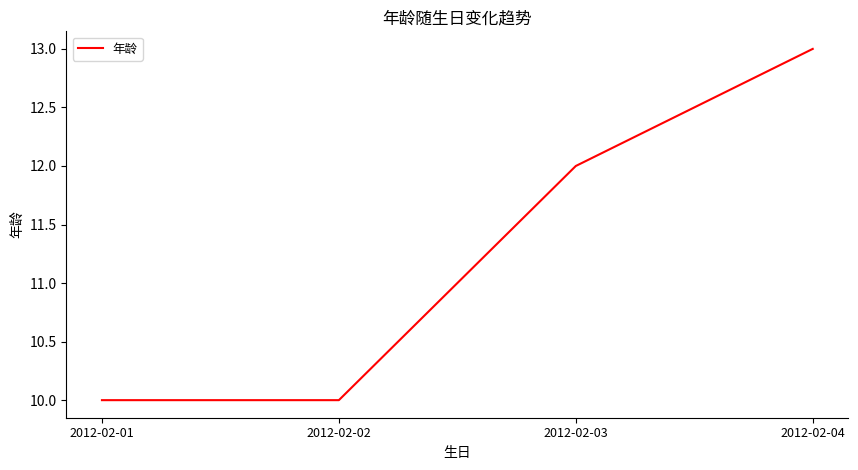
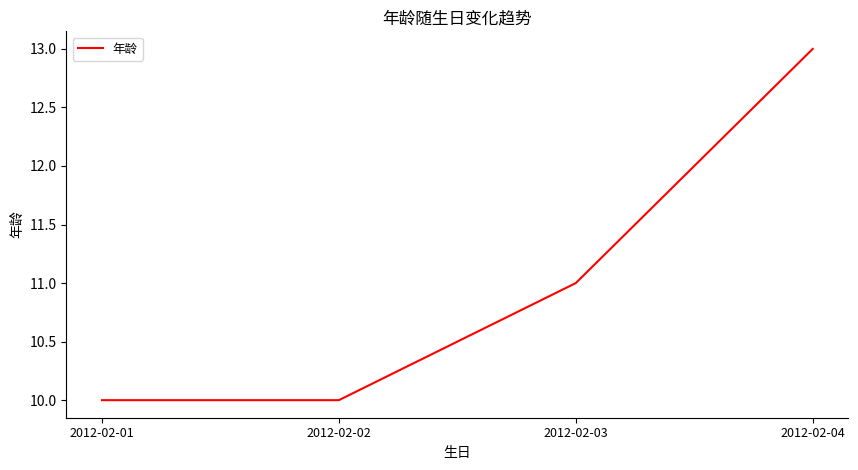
2012-02-03: 12 -> 11
